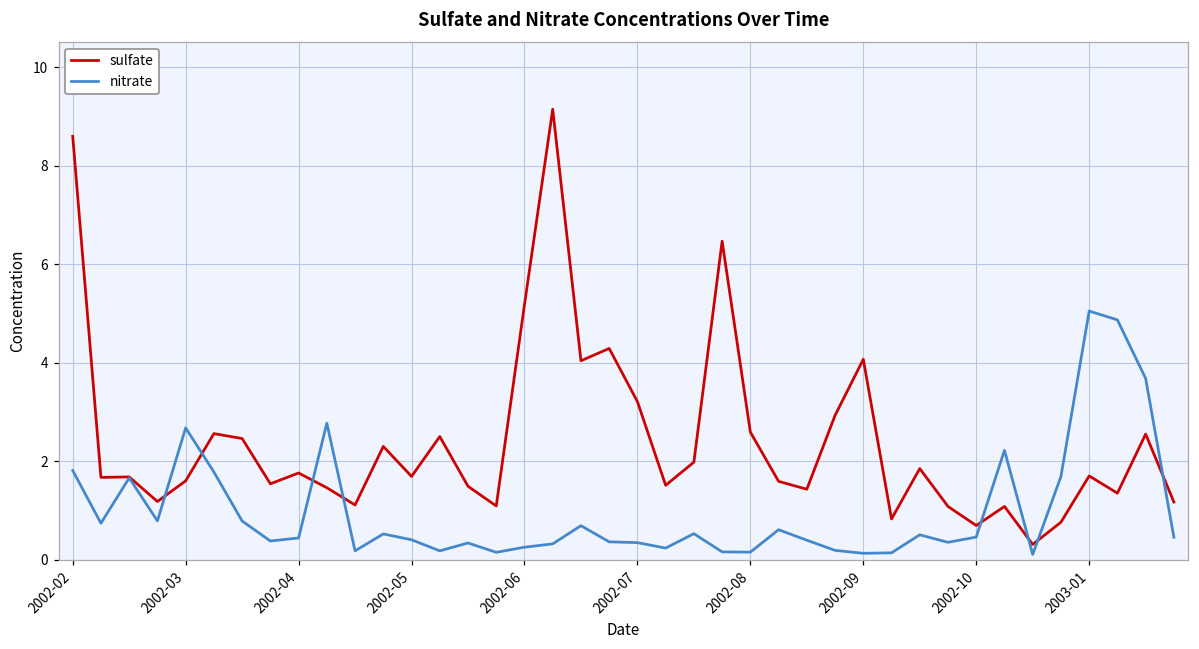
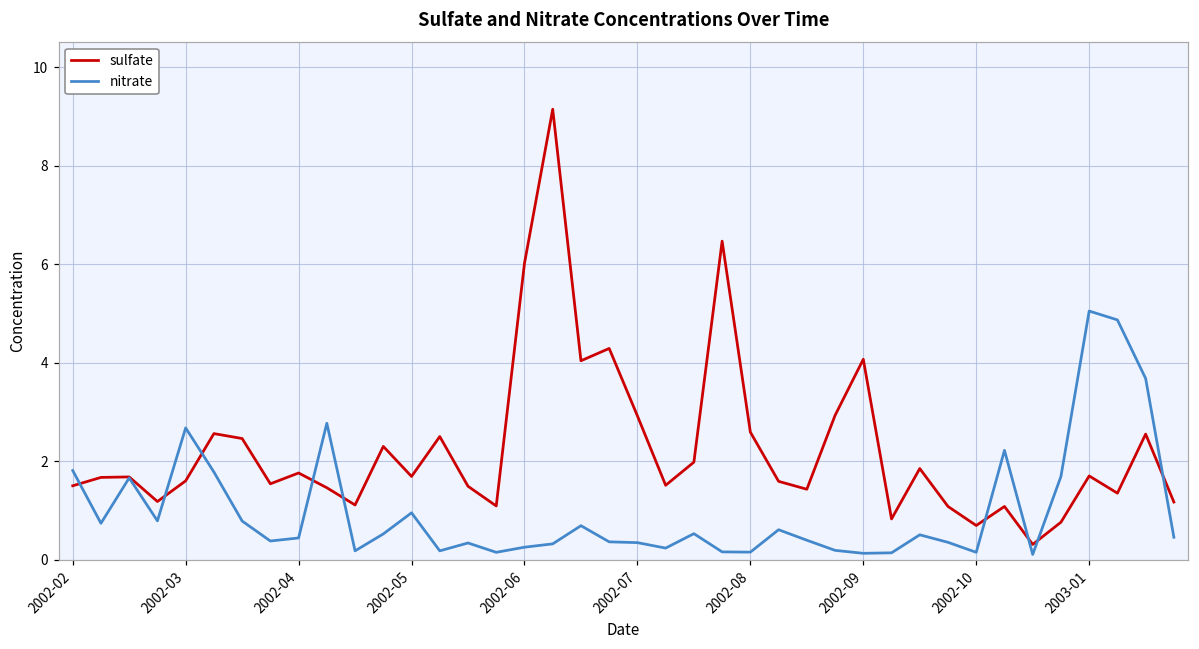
sulfate, 2002-02: 8.6 -> 1.5
nitrate, 2002-05: 0.4 -> 1.0
sulfate, 2002-06: 5.2 -> 6.0
sulfate, 2002-07: 3.2 -> 2.9
nitrate, 2002-10: 0.5 -> 0.1
